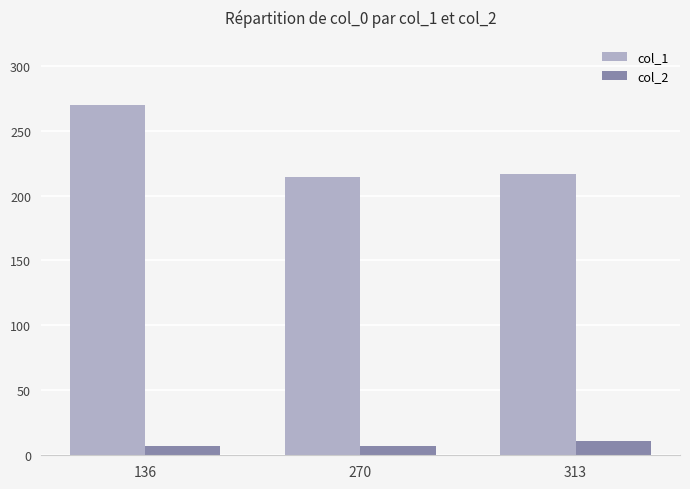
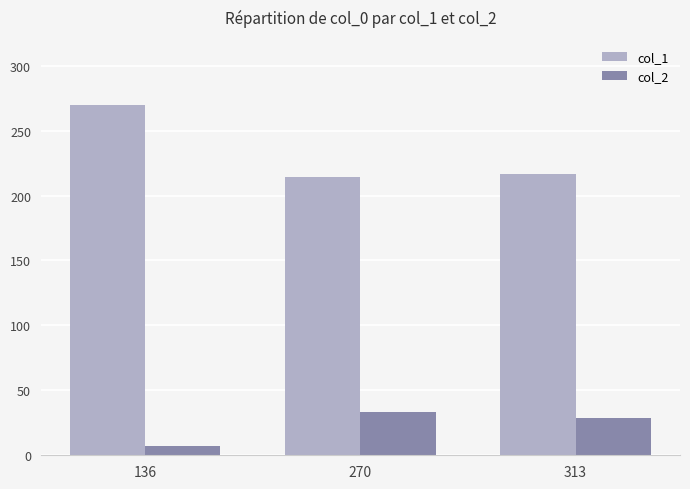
col_2, 270: 7 -> 33
col_2, 313: 11 -> 29
